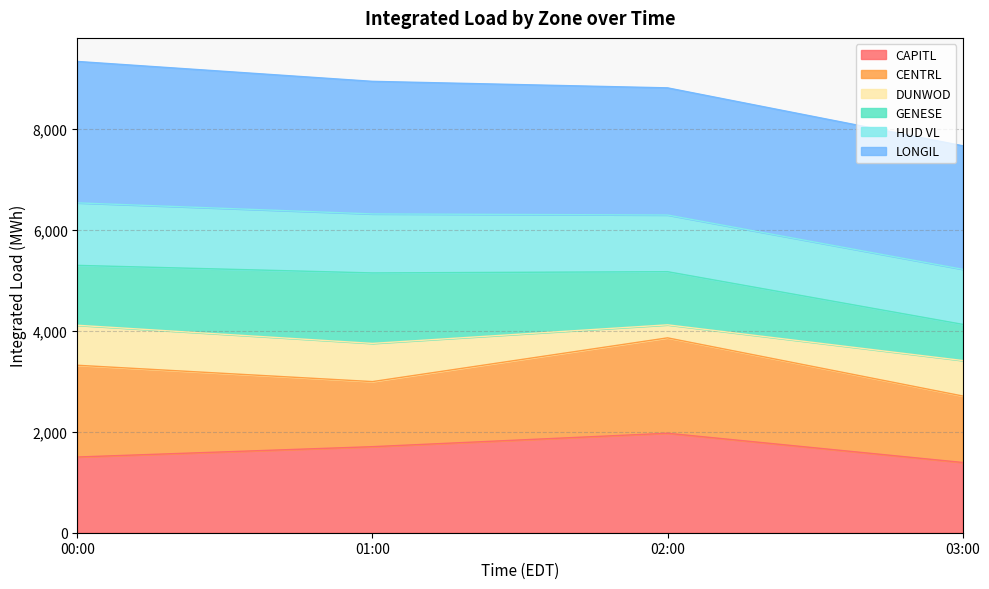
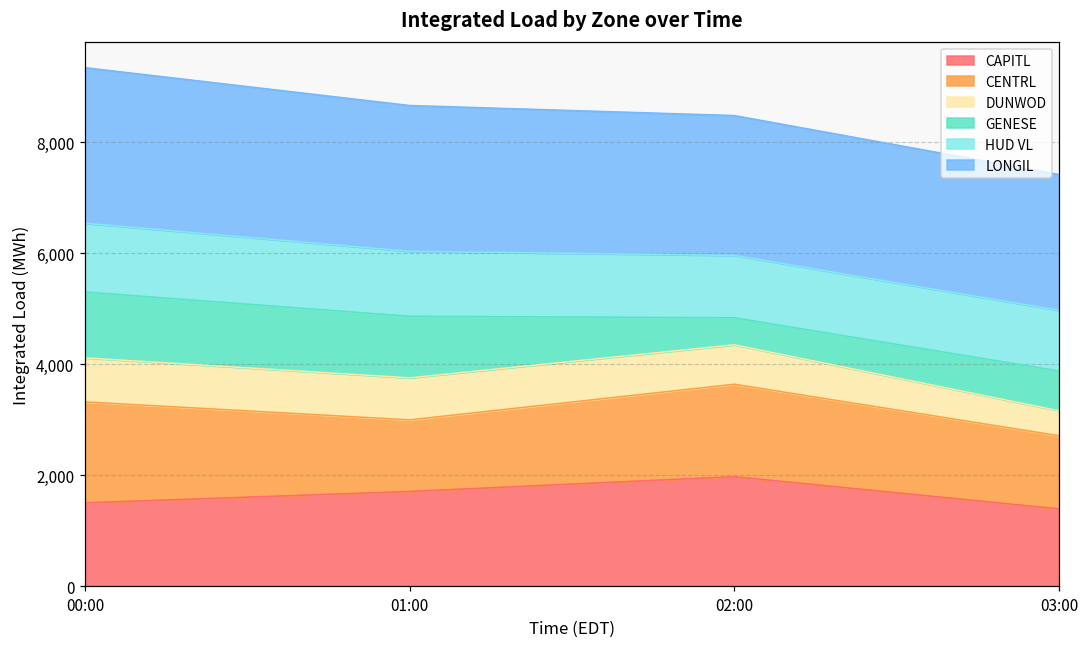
GENESE, 01:00: 1,400 -> 1,100
CENTRL, 02:00: 1,900 -> 1,700
DUNWOD, 02:00: 300 -> 700
GENESE, 02:00: 1,100 -> 500
DUNWOD, 03:00: 700 -> 400
